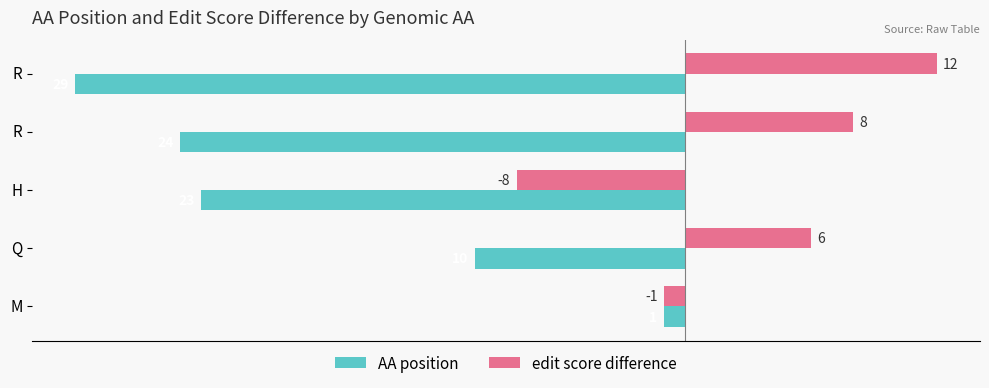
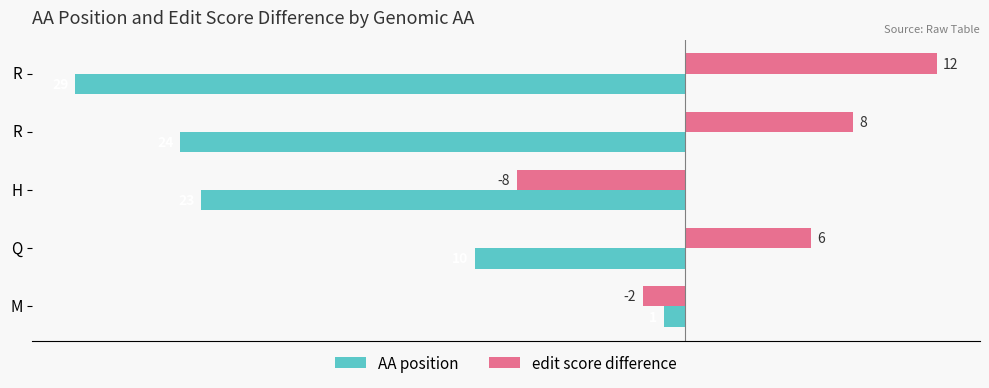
edit score difference, M: -1 -> -2
